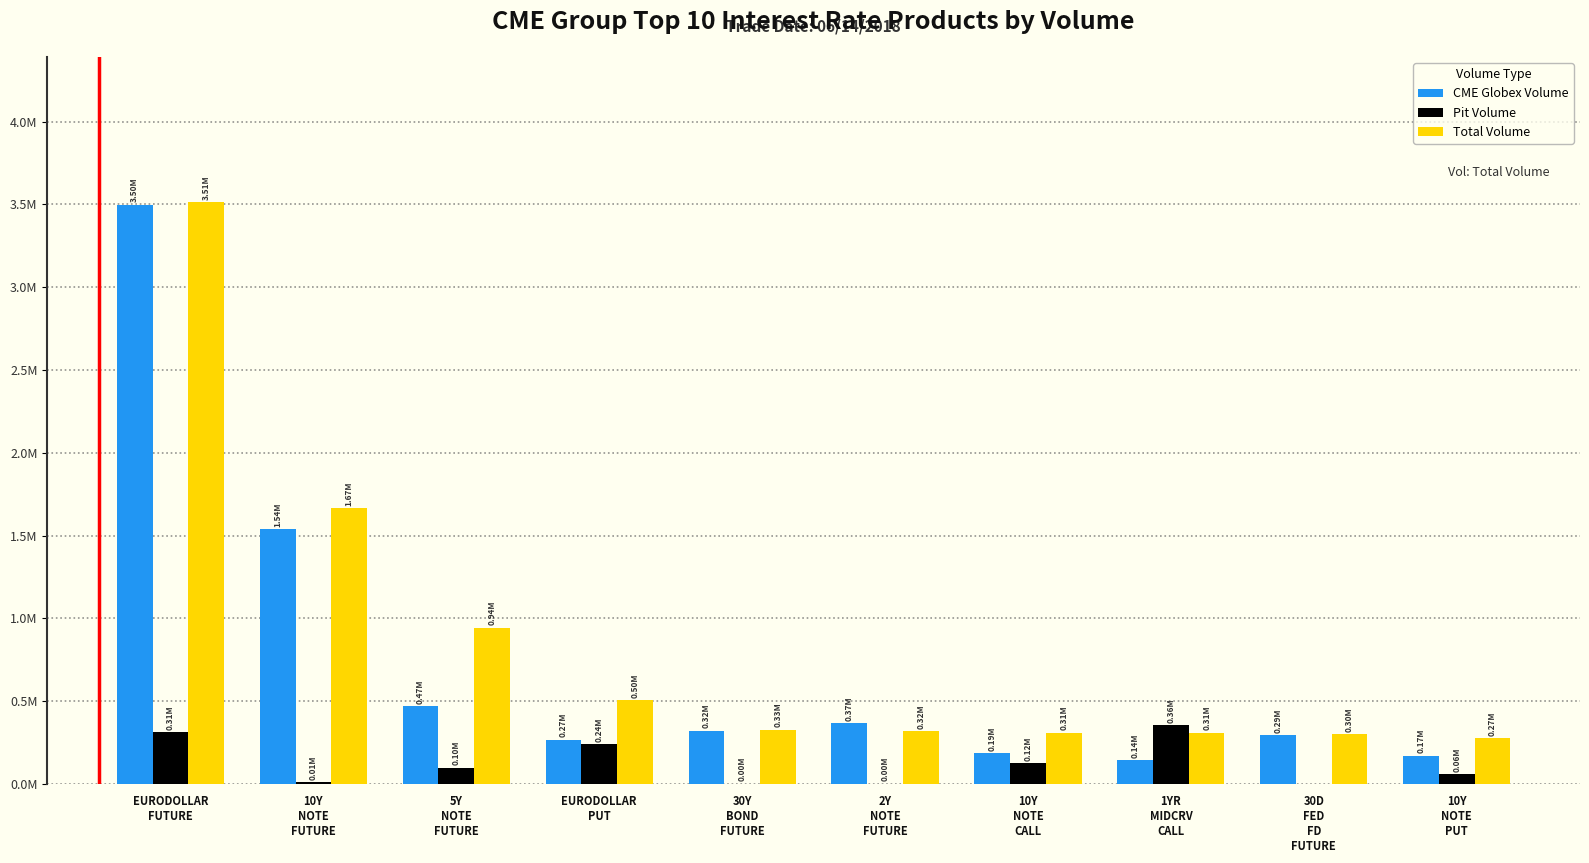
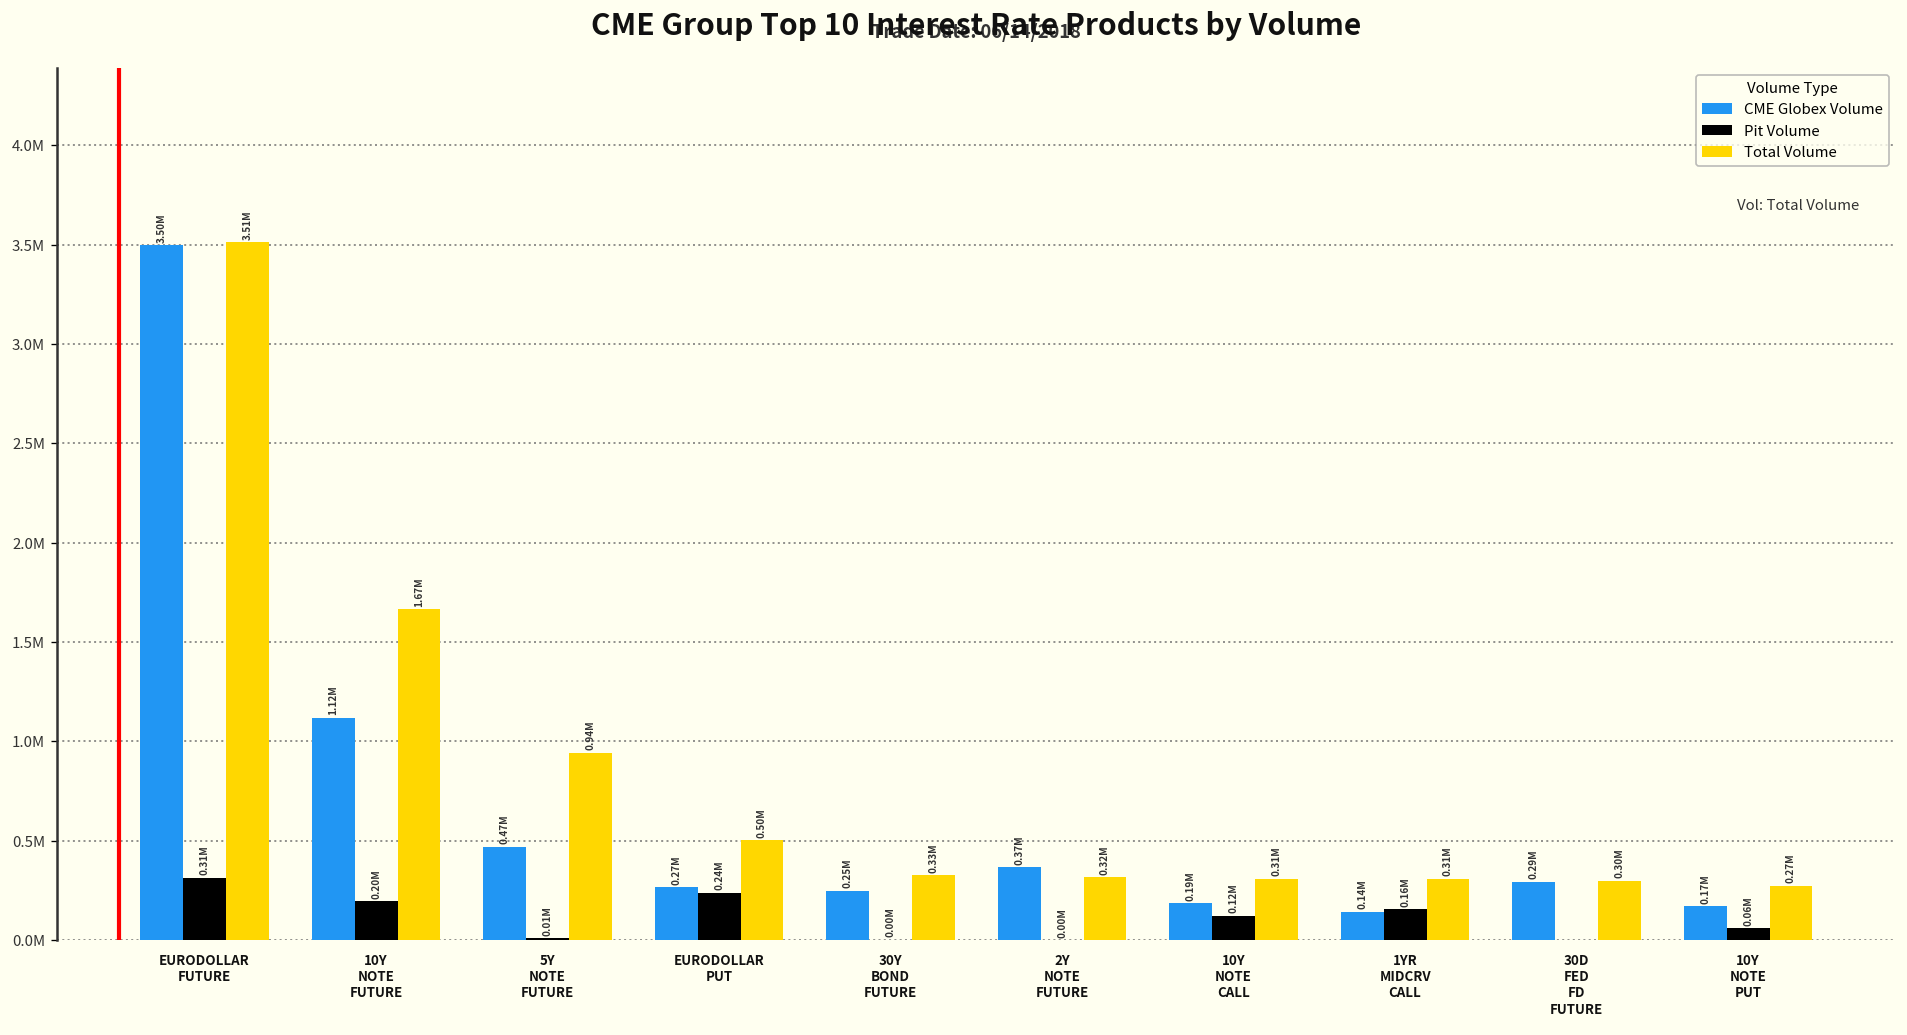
CME Globex Volume, 10Y NOTE FUTURE: 1.54M -> 1.12M
Pit Volume, 10Y NOTE FUTURE: 0.01M -> 0.20M
Pit Volume, 5Y NOTE FUTURE: 0.10M -> 0.01M
CME Globex Volume, 30Y BOND FUTURE: 0.32M -> 0.25M
Pit Volume, 1YR MIDCRV CALL: 0.36M -> 0.16M
